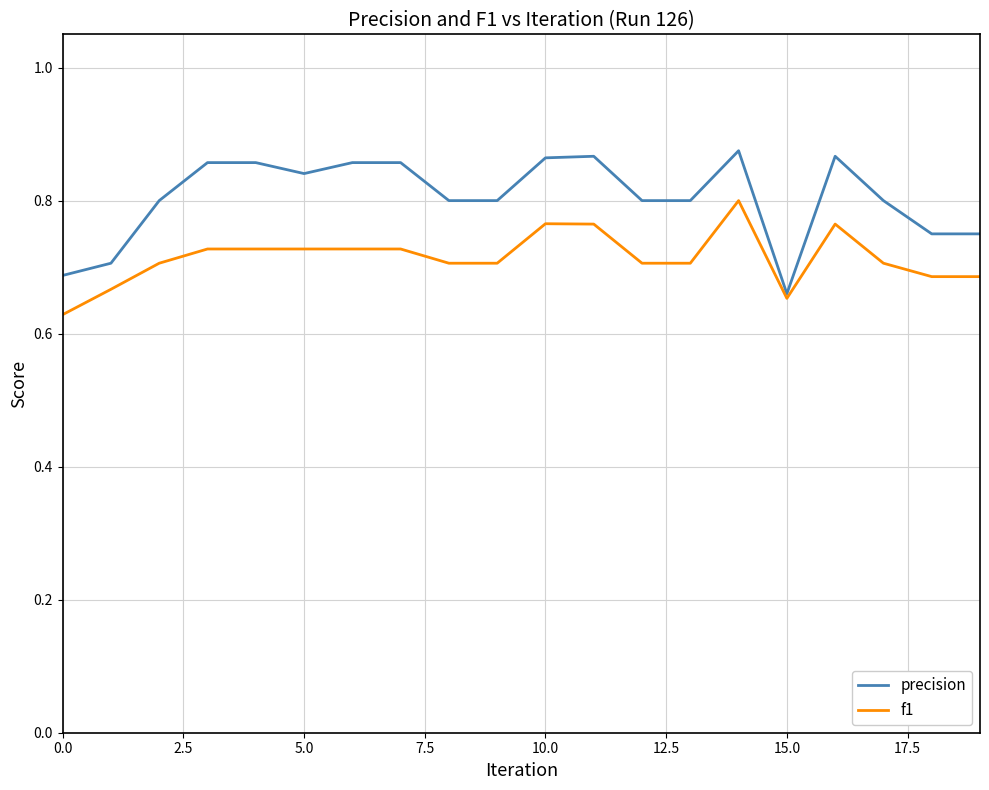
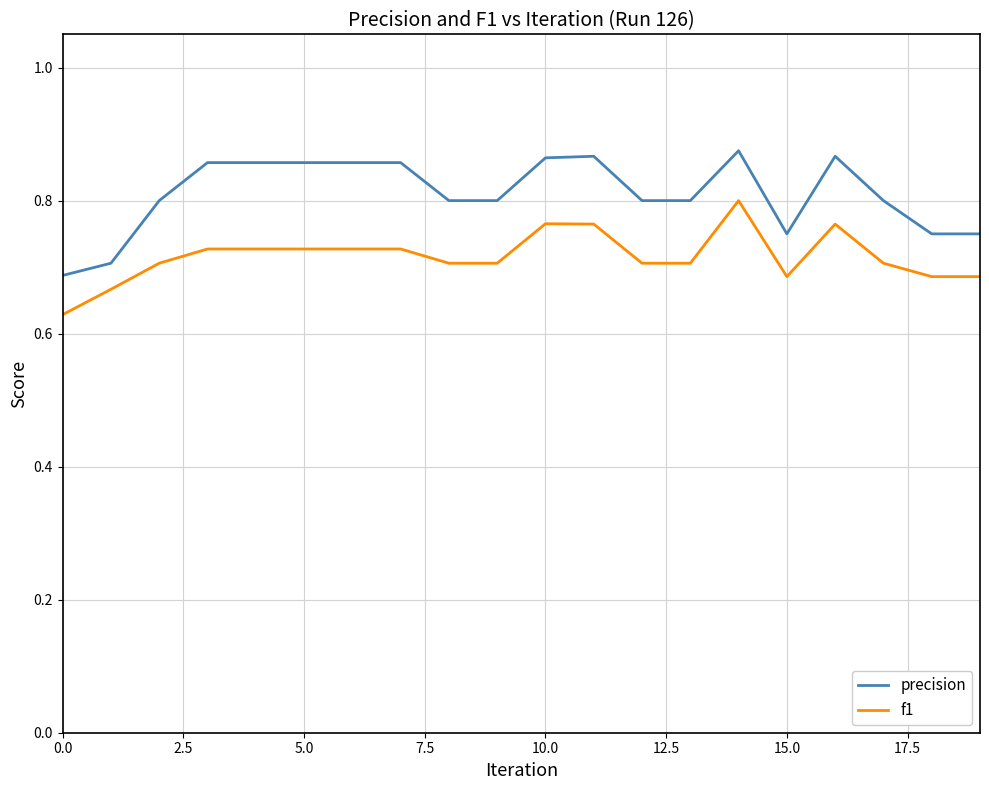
precision, 5.0: 0.84 -> 0.86
precision, 15.0: 0.66 -> 0.75
f1, 15.0: 0.65 -> 0.69
